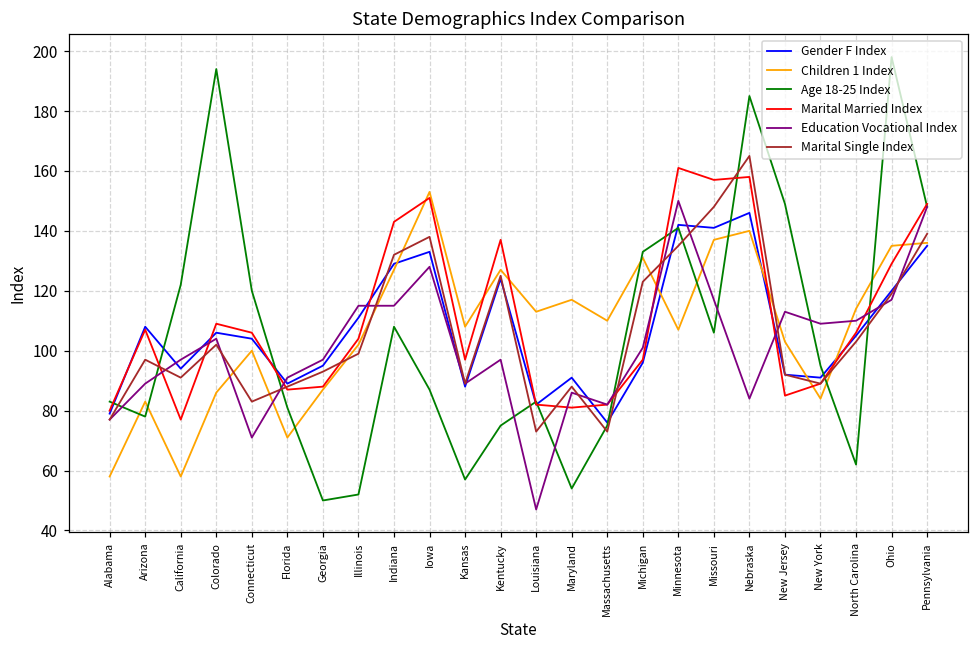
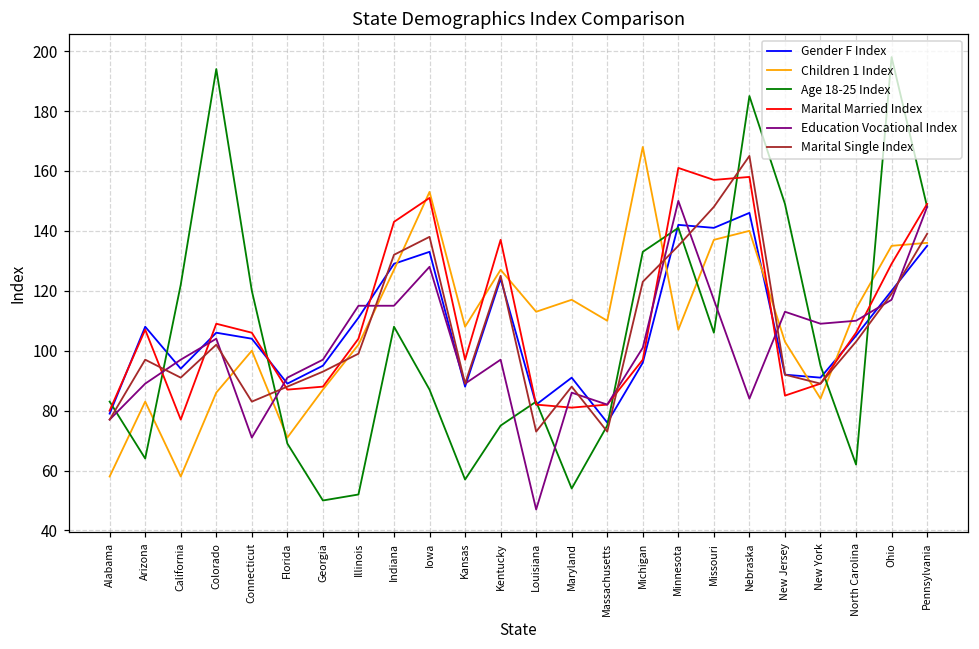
Age 18-25 Index, Arizona: 78 -> 64
Age 18-25 Index, Florida: 81 -> 69
Children 1 Index, Michigan: 131 -> 168
